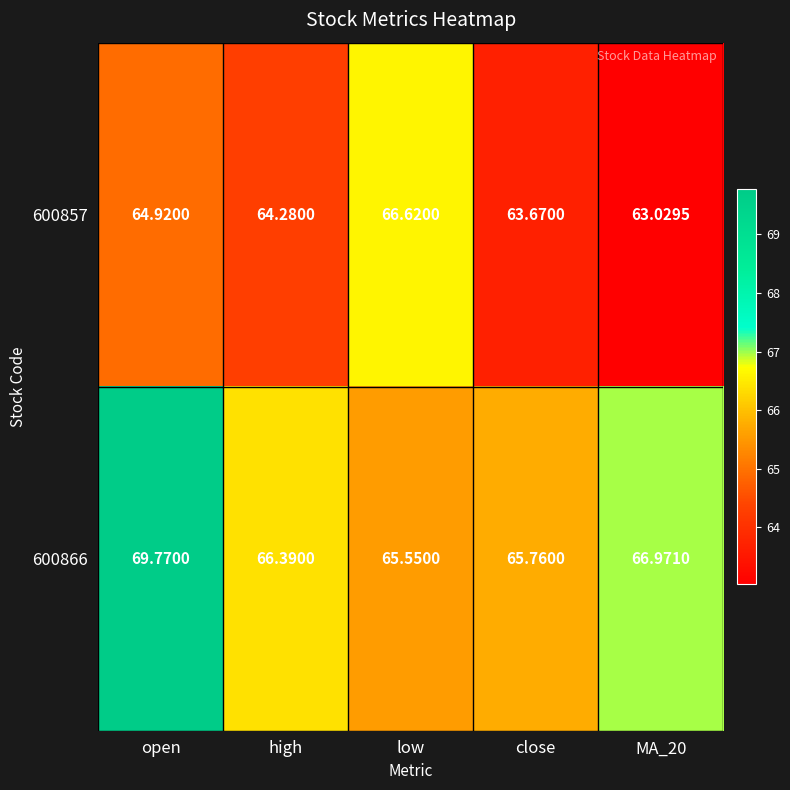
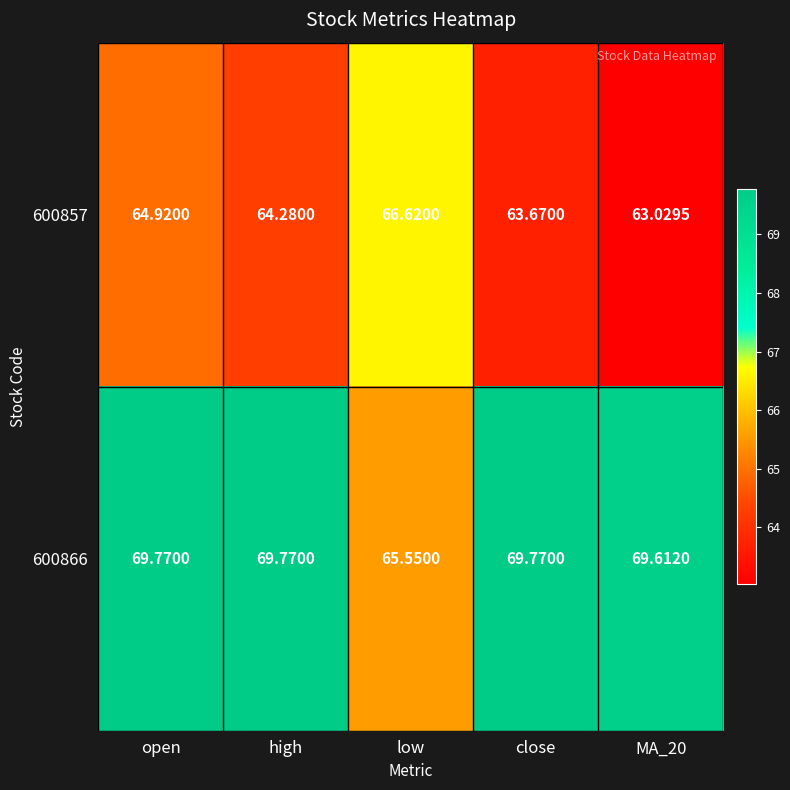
600866, high: 66.3900 -> 69.7700
600866, close: 65.7600 -> 69.7700
600866, MA_20: 66.9710 -> 69.6120
